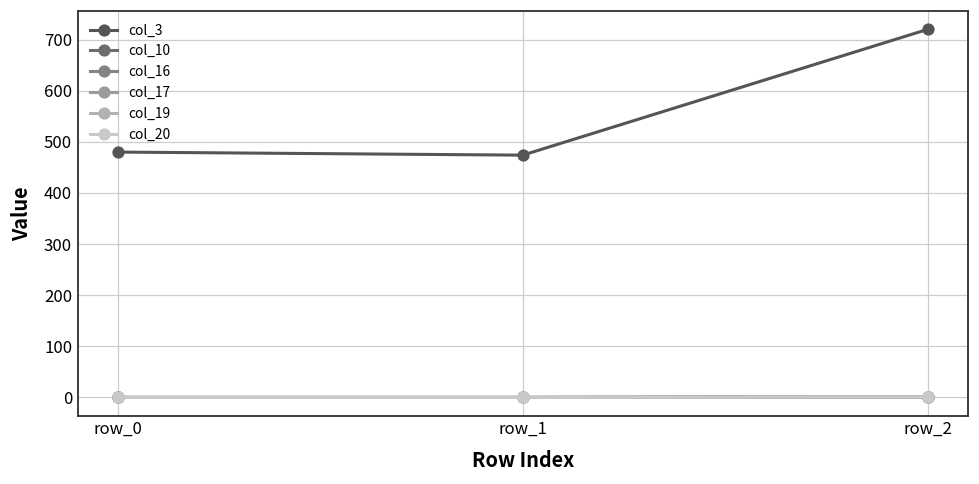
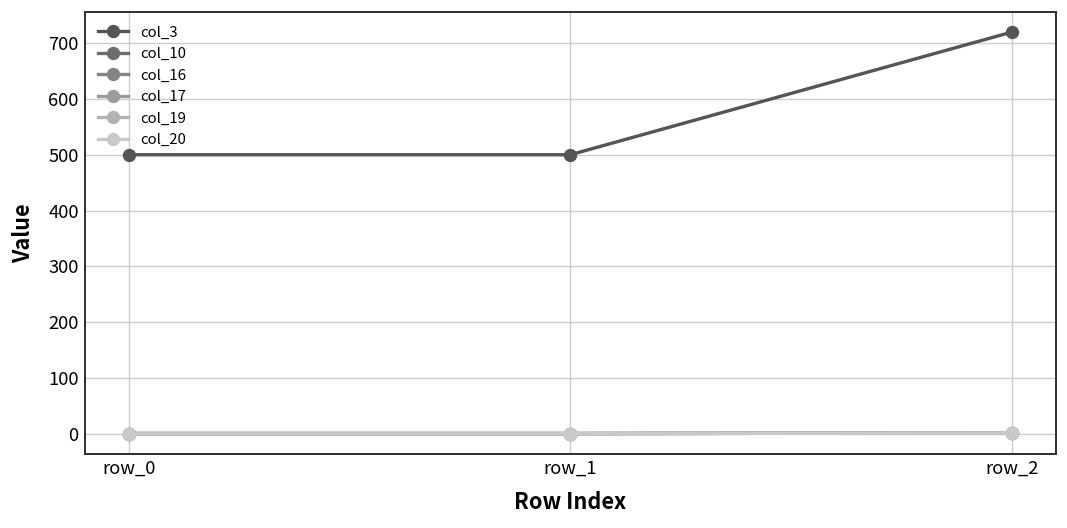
col_3, row_0: 480 -> 500
col_3, row_1: 470 -> 500
